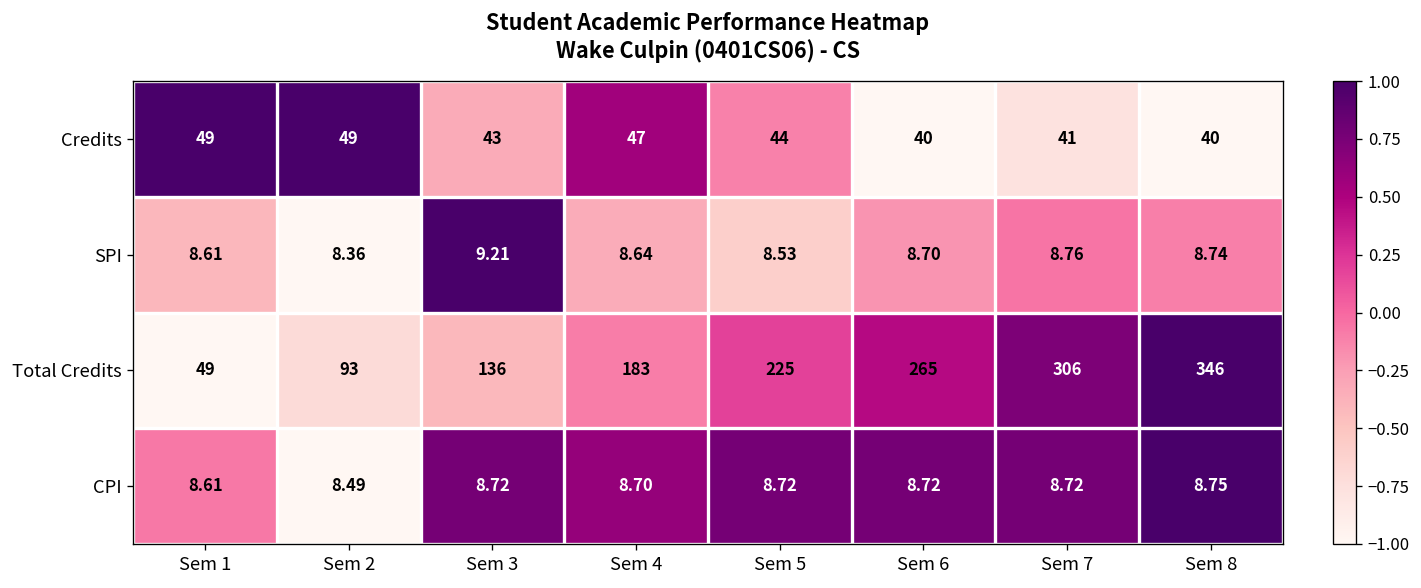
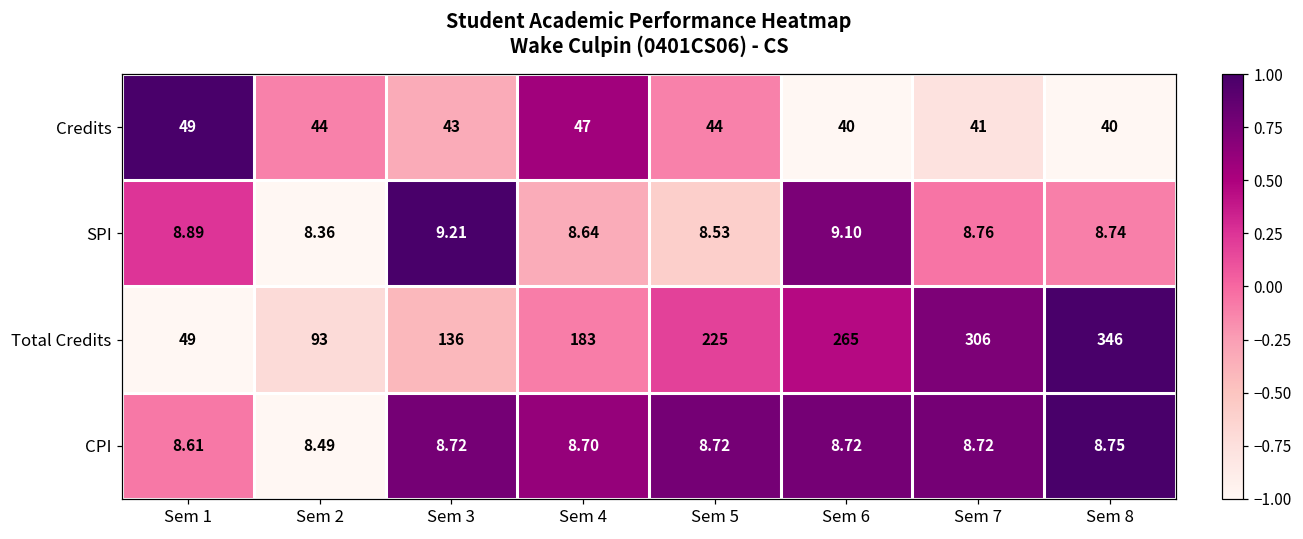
Credits, Sem 2: 49 -> 44
SPI, Sem 1: 8.61 -> 8.89
SPI, Sem 6: 8.70 -> 9.10
